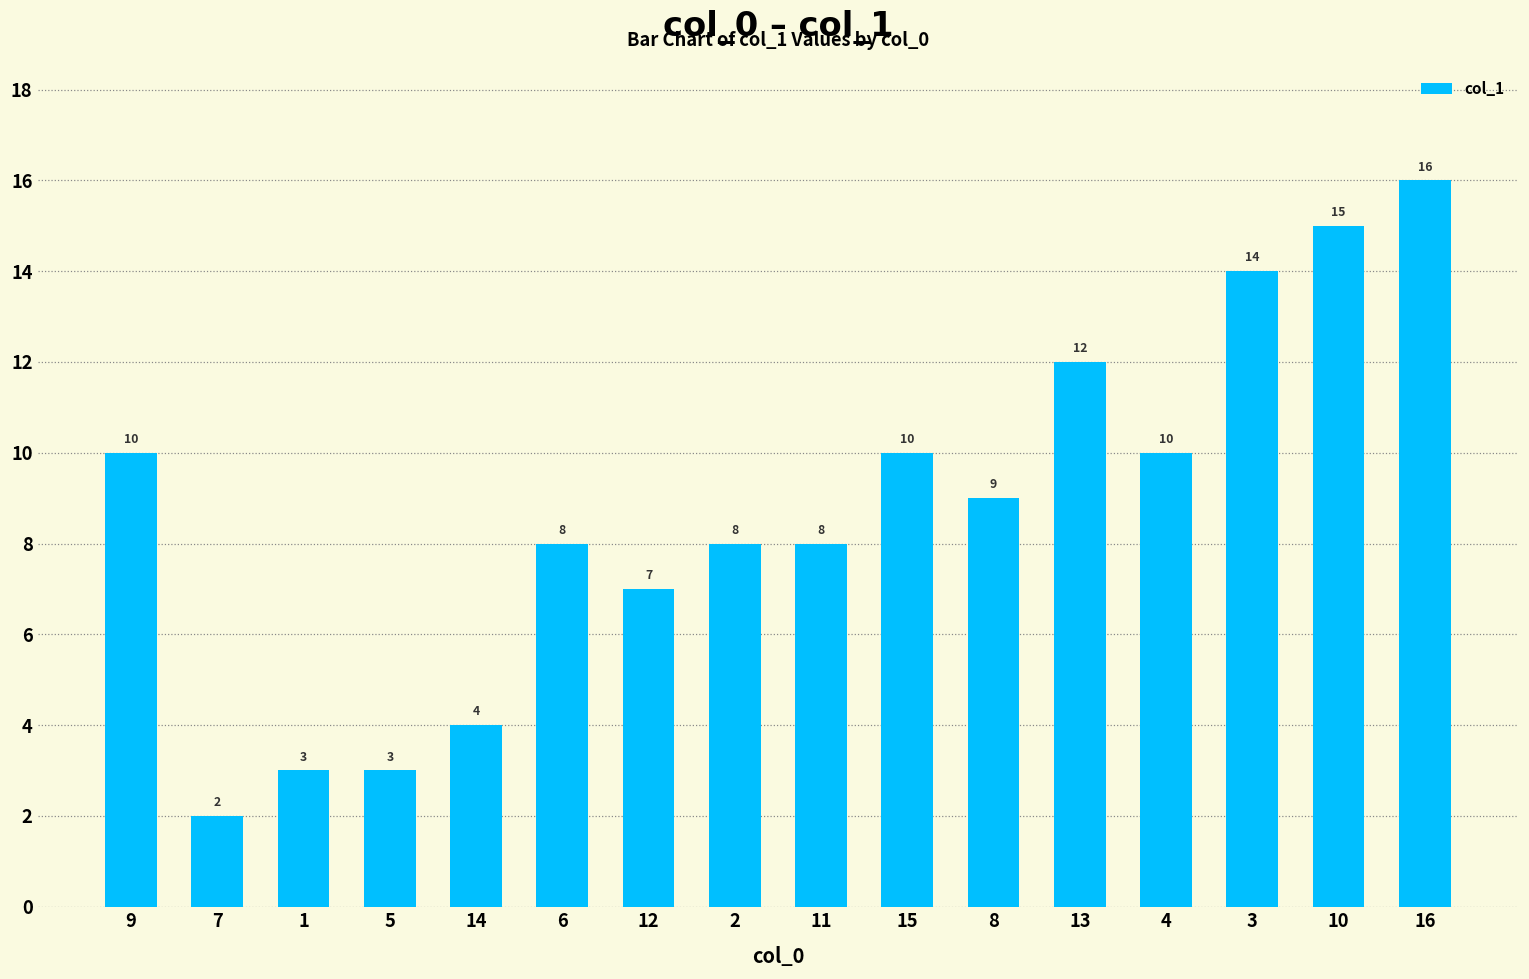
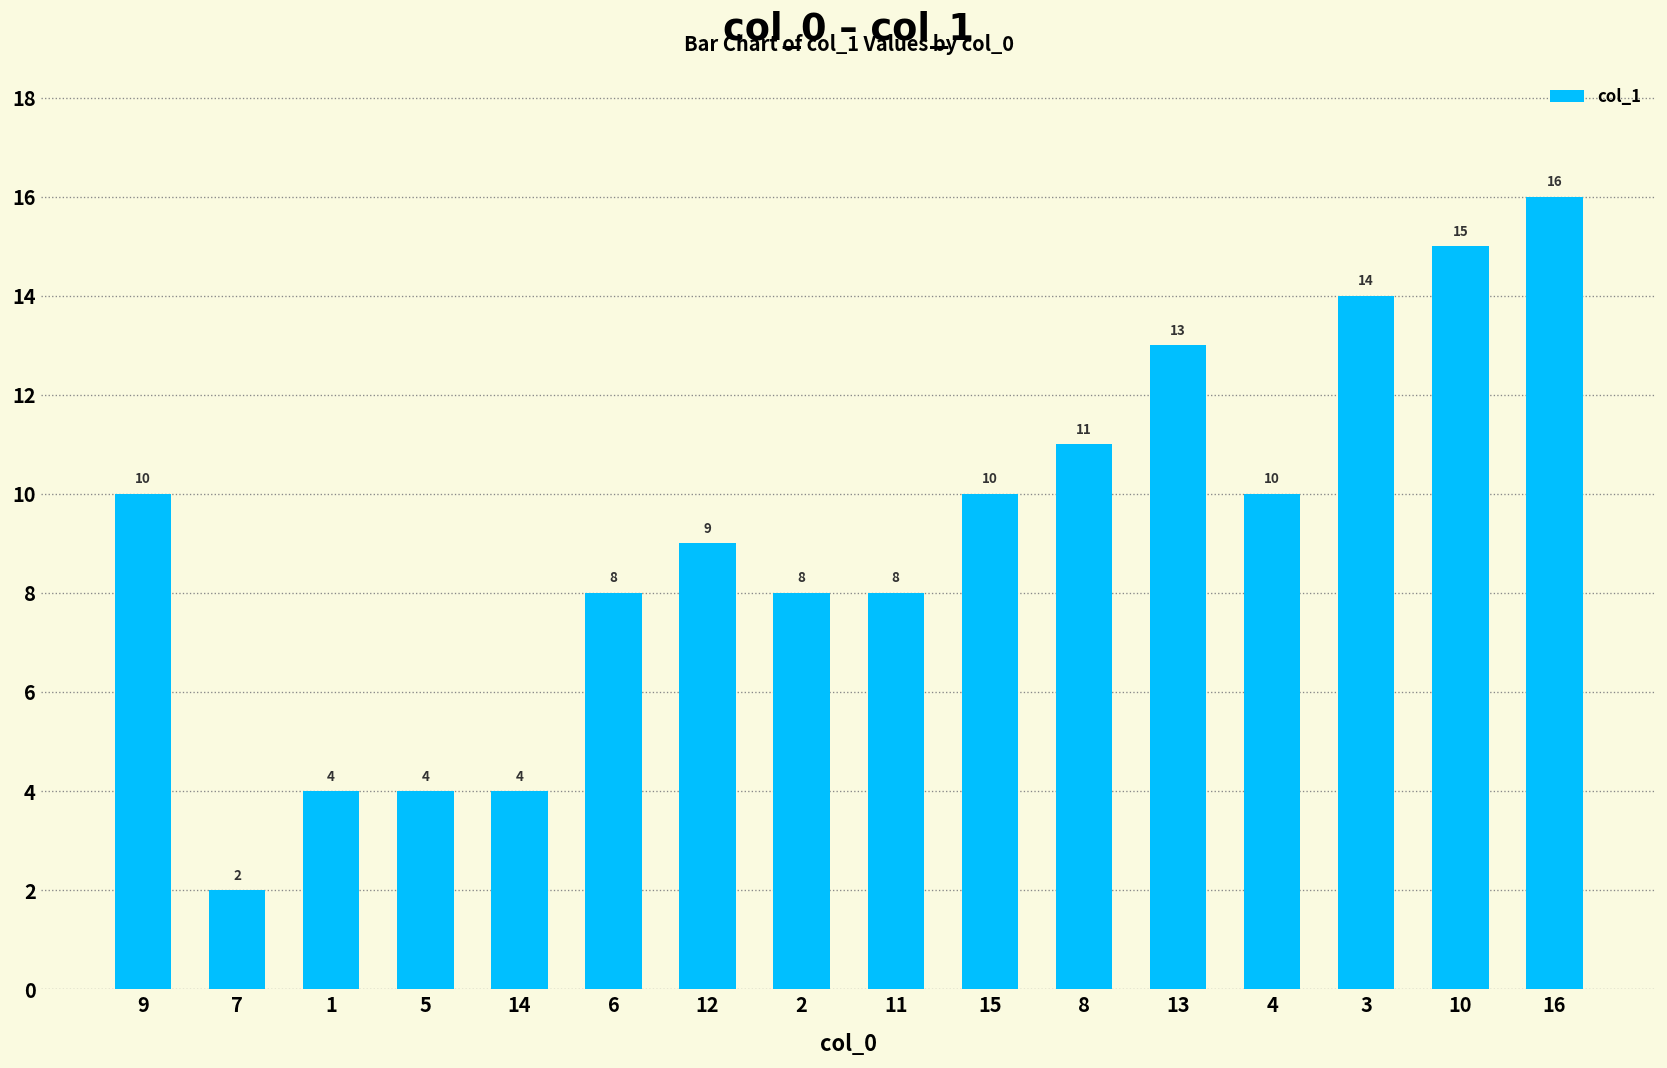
1: 3 -> 4
5: 3 -> 4
12: 7 -> 9
8: 9 -> 11
13: 12 -> 13
